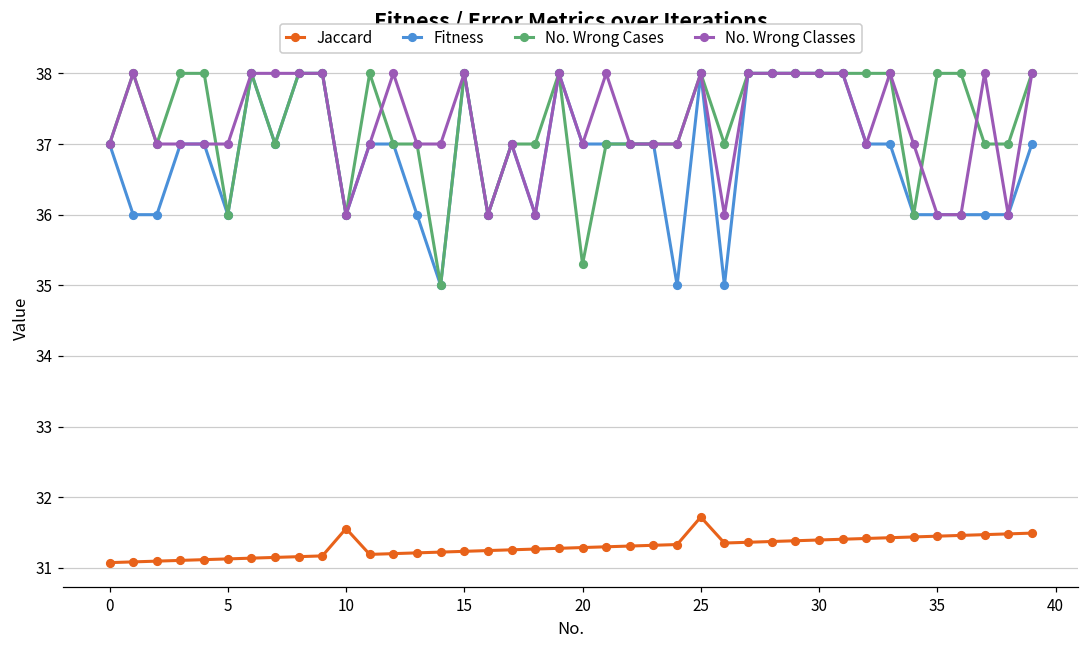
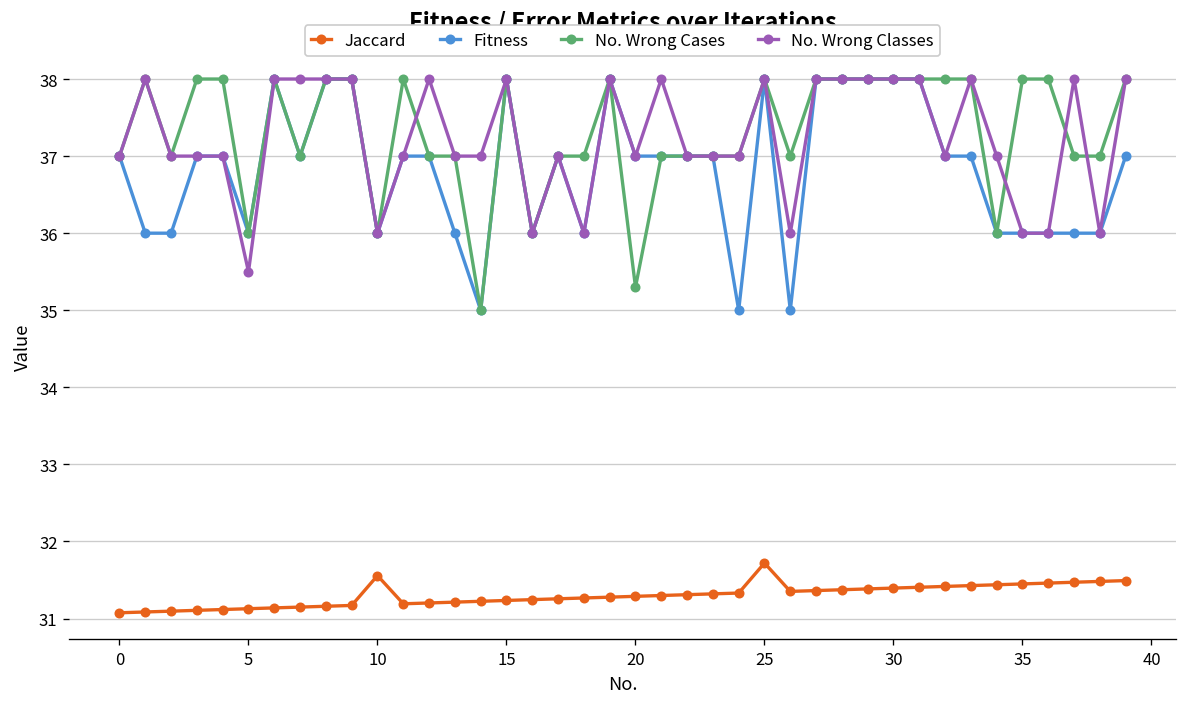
No. Wrong Classes, 5: 37.0 -> 35.5
